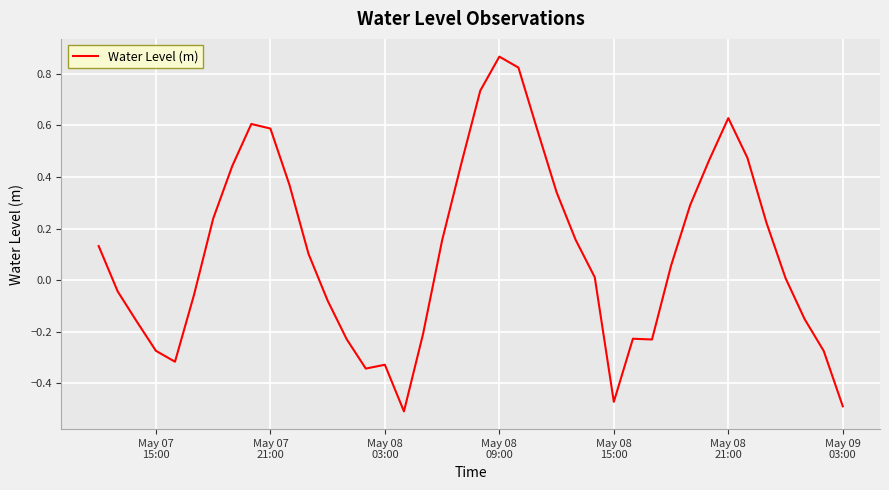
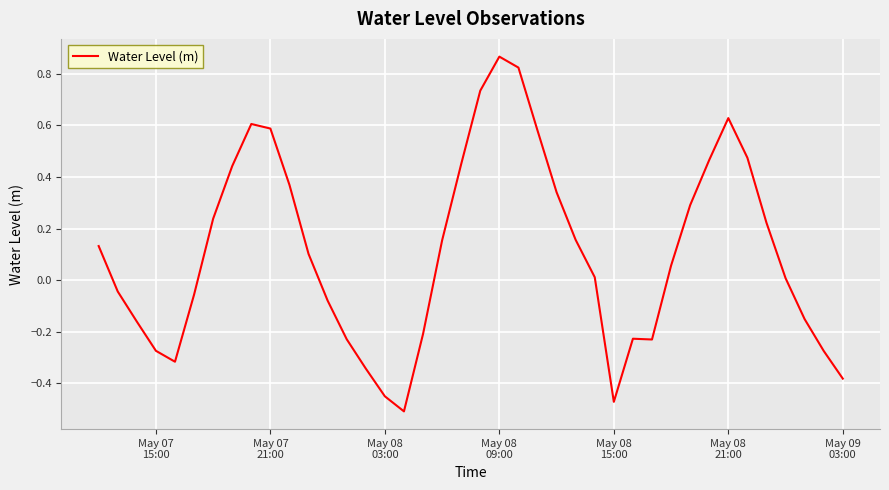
May 08 03:00: -0.33 -> -0.45
May 09 03:00: -0.49 -> -0.38
